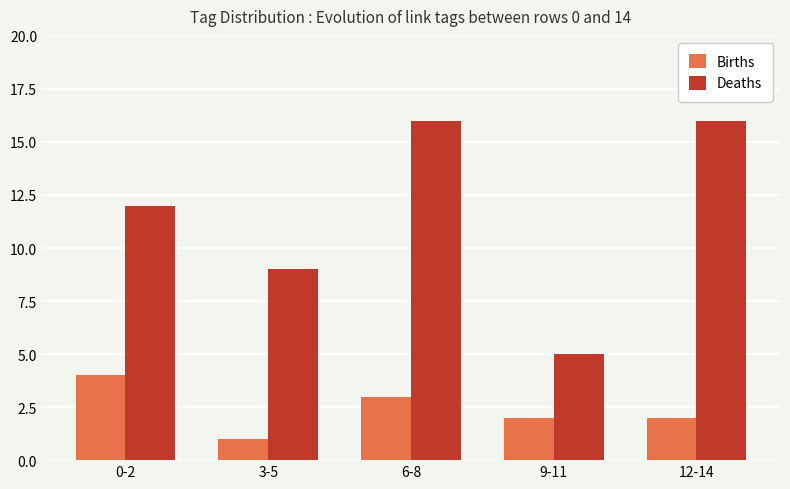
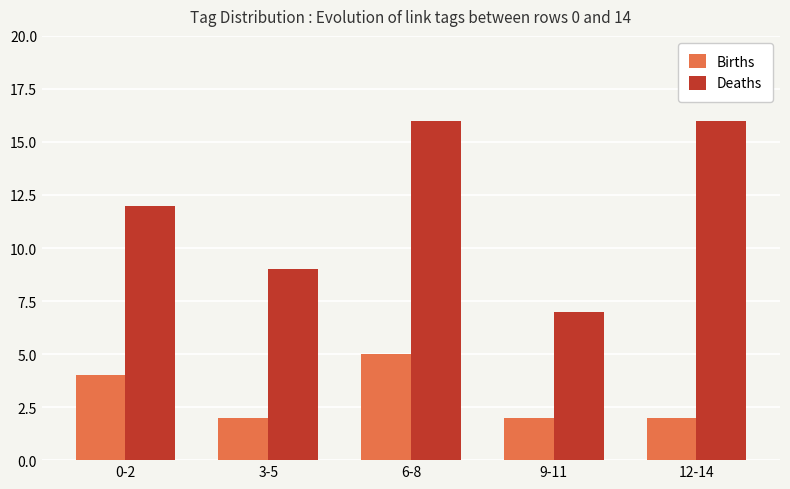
Births, 3-5: 1 -> 2
Births, 6-8: 3 -> 5
Deaths, 9-11: 5 -> 7
